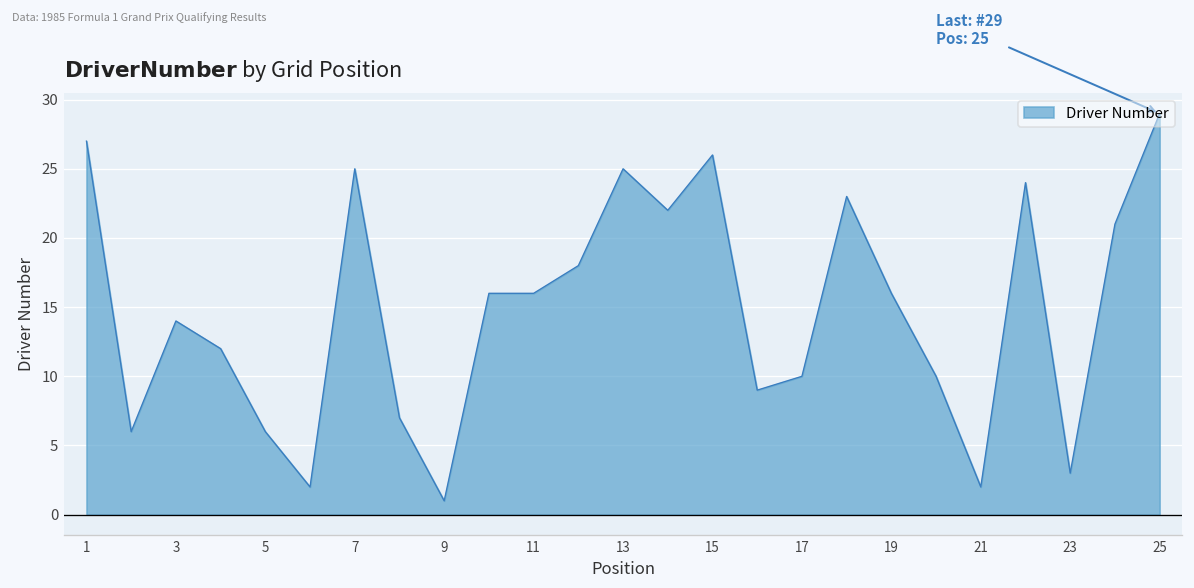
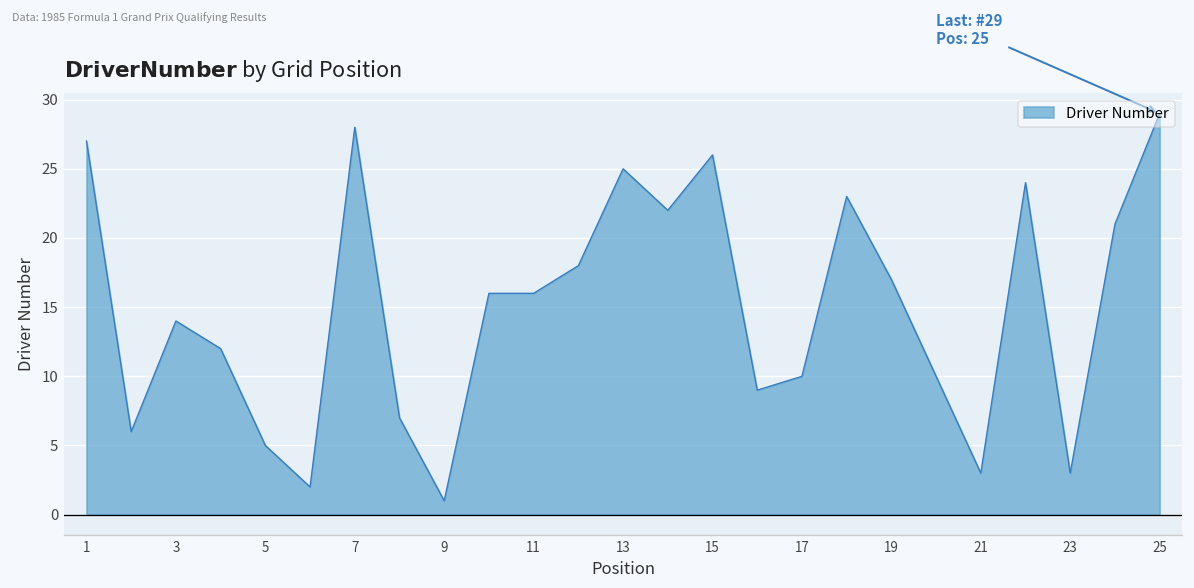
5: 6 -> 5
7: 25 -> 28
19: 16 -> 17
21: 2 -> 3
